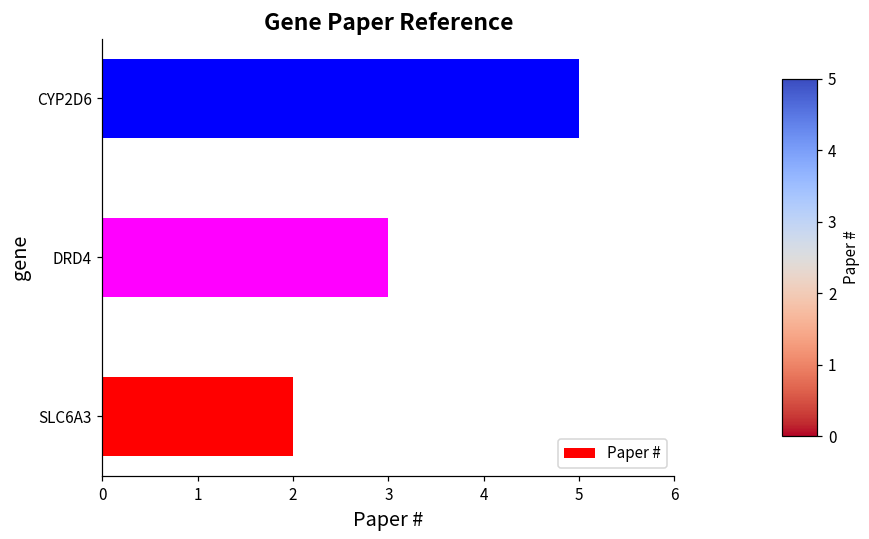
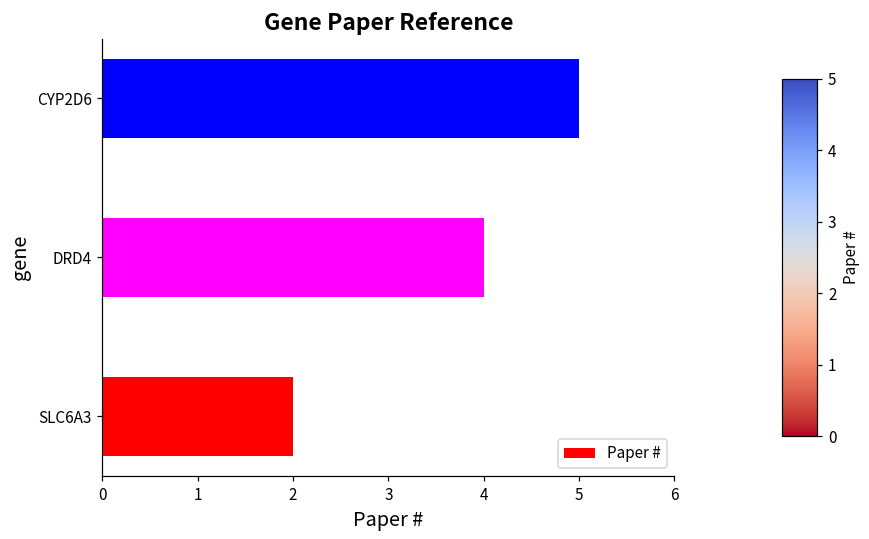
DRD4: 3 -> 4
